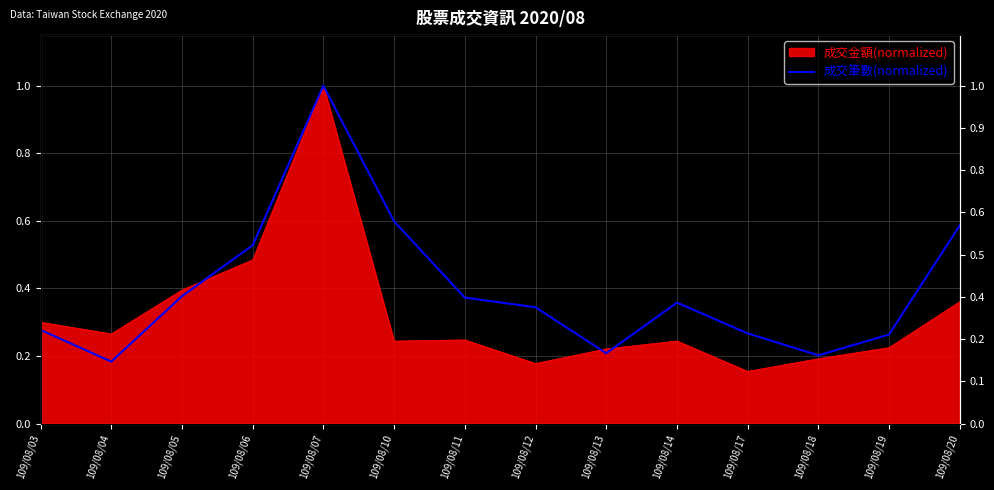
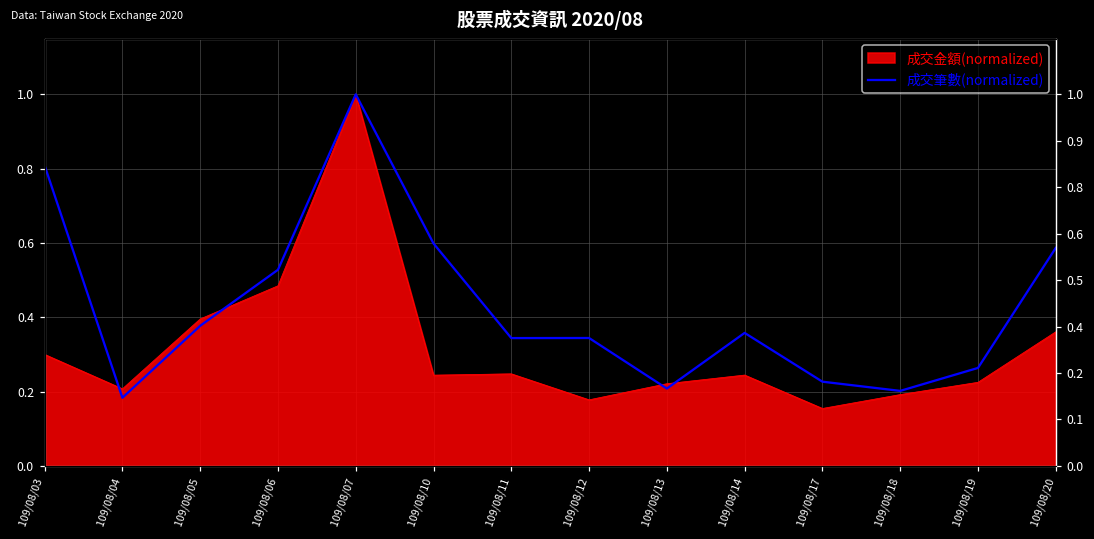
成交筆數(normalized), 109/08/03: 0.28 -> 0.81
成交金額(normalized), 109/08/04: 0.27 -> 0.21
成交筆數(normalized), 109/08/11: 0.37 -> 0.34
成交筆數(normalized), 109/08/17: 0.27 -> 0.23
